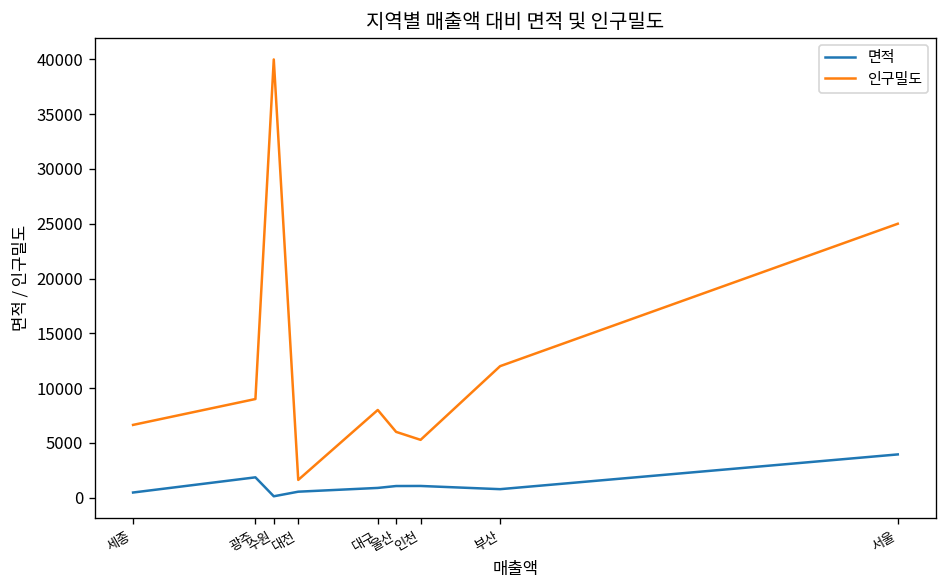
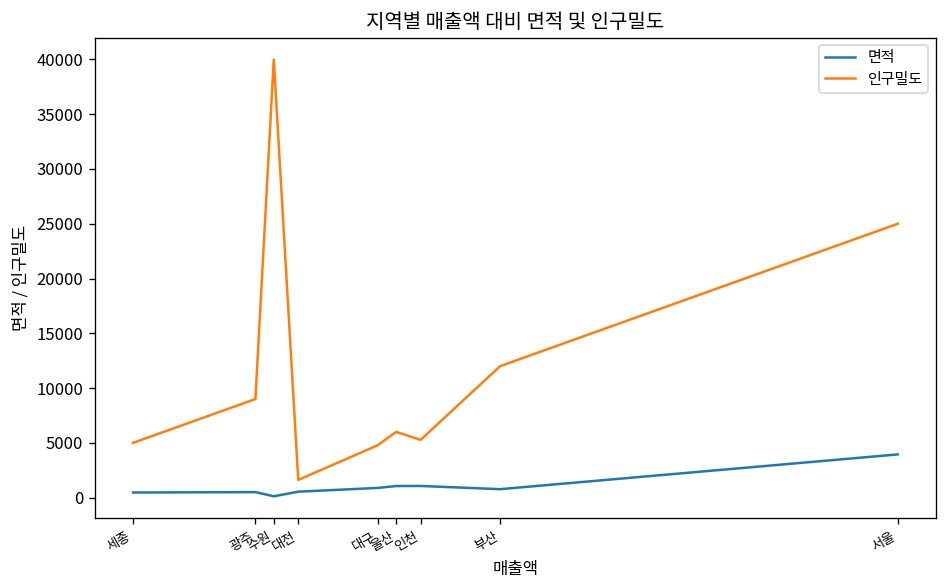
인구밀도, 세종: 7000 -> 5000
면적, 광주: 2000 -> 1000
인구밀도, 대구: 8000 -> 5000
